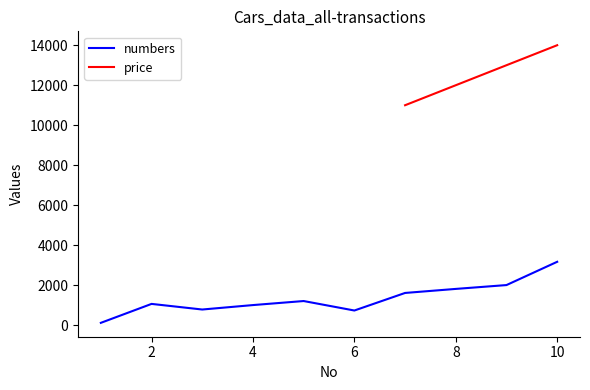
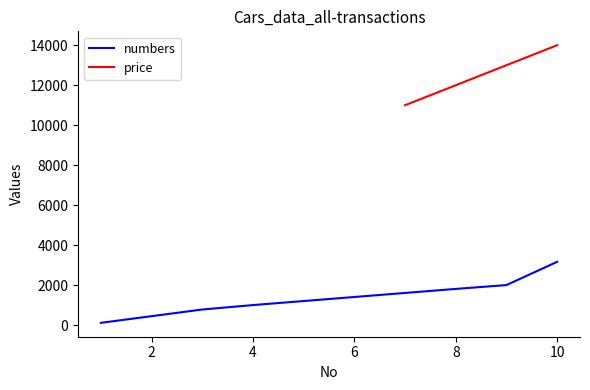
numbers, 2: 1100 -> 500
numbers, 6: 700 -> 1400
